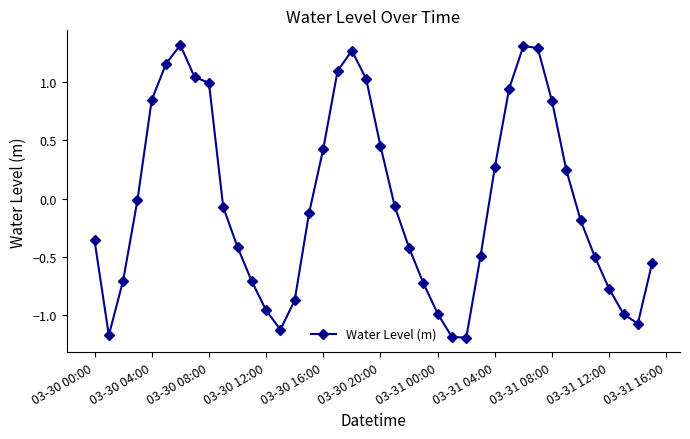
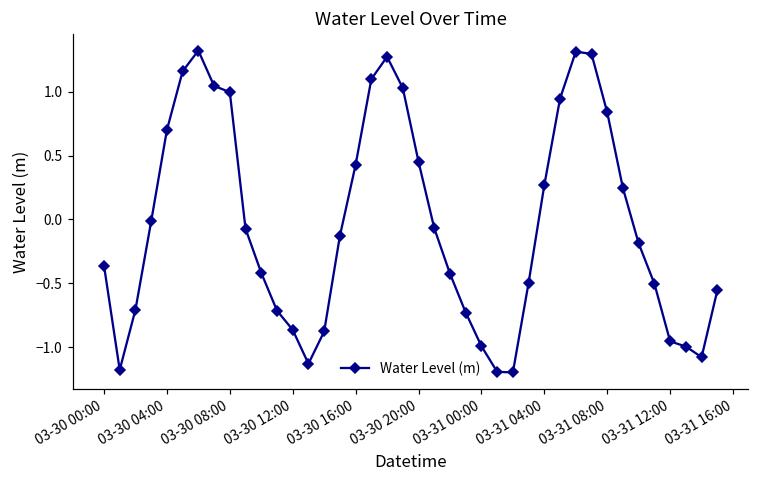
03-30 04:00: 0.85 -> 0.70
03-30 12:00: -0.96 -> -0.86
03-31 12:00: -0.78 -> -0.95
